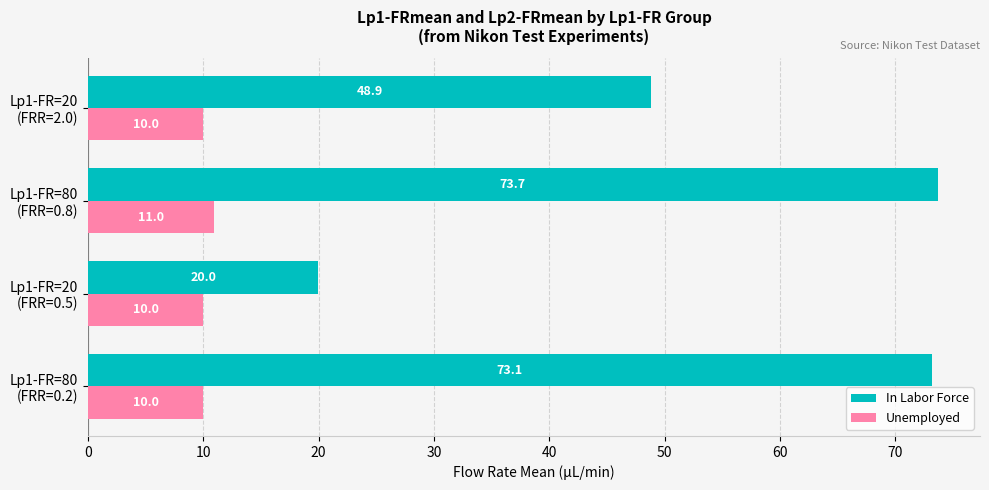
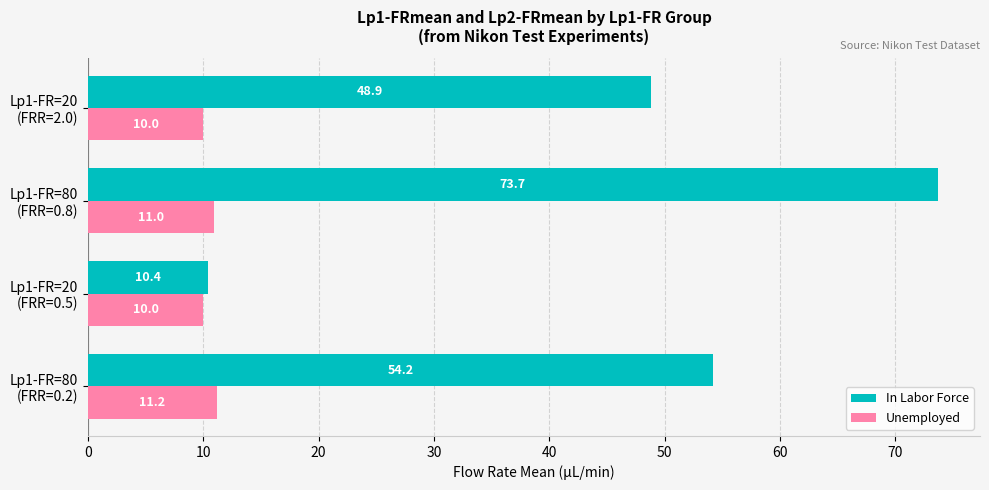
In Labor Force, Lp1-FR=20 (FRR=0.5): 20.0 -> 10.4
In Labor Force, Lp1-FR=80 (FRR=0.2): 73.1 -> 54.2
Unemployed, Lp1-FR=80 (FRR=0.2): 10.0 -> 11.2
